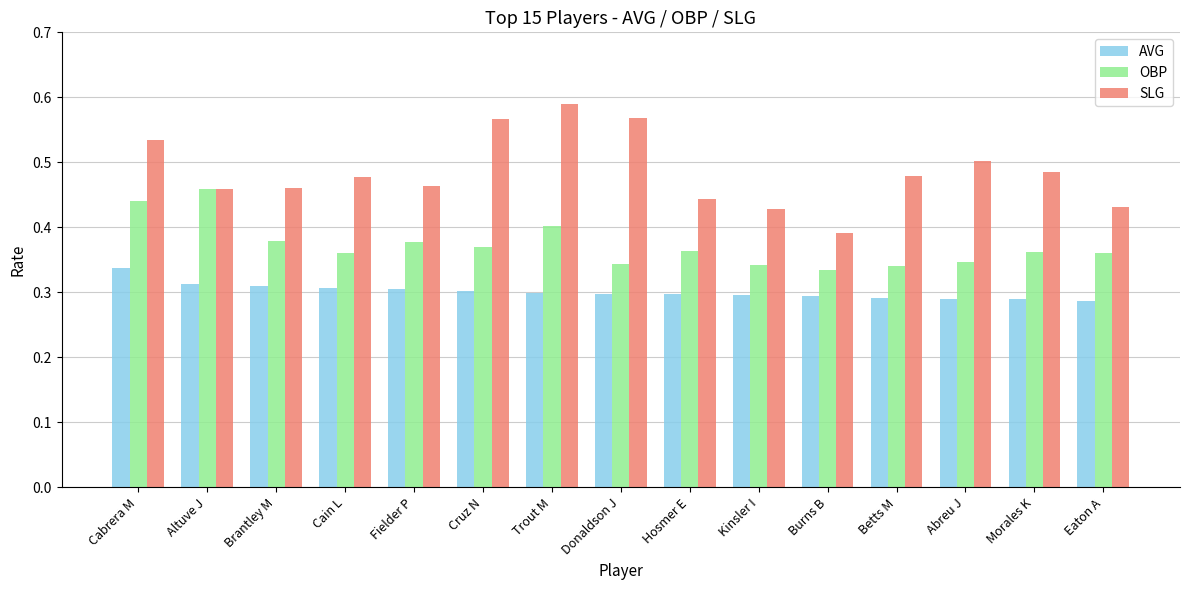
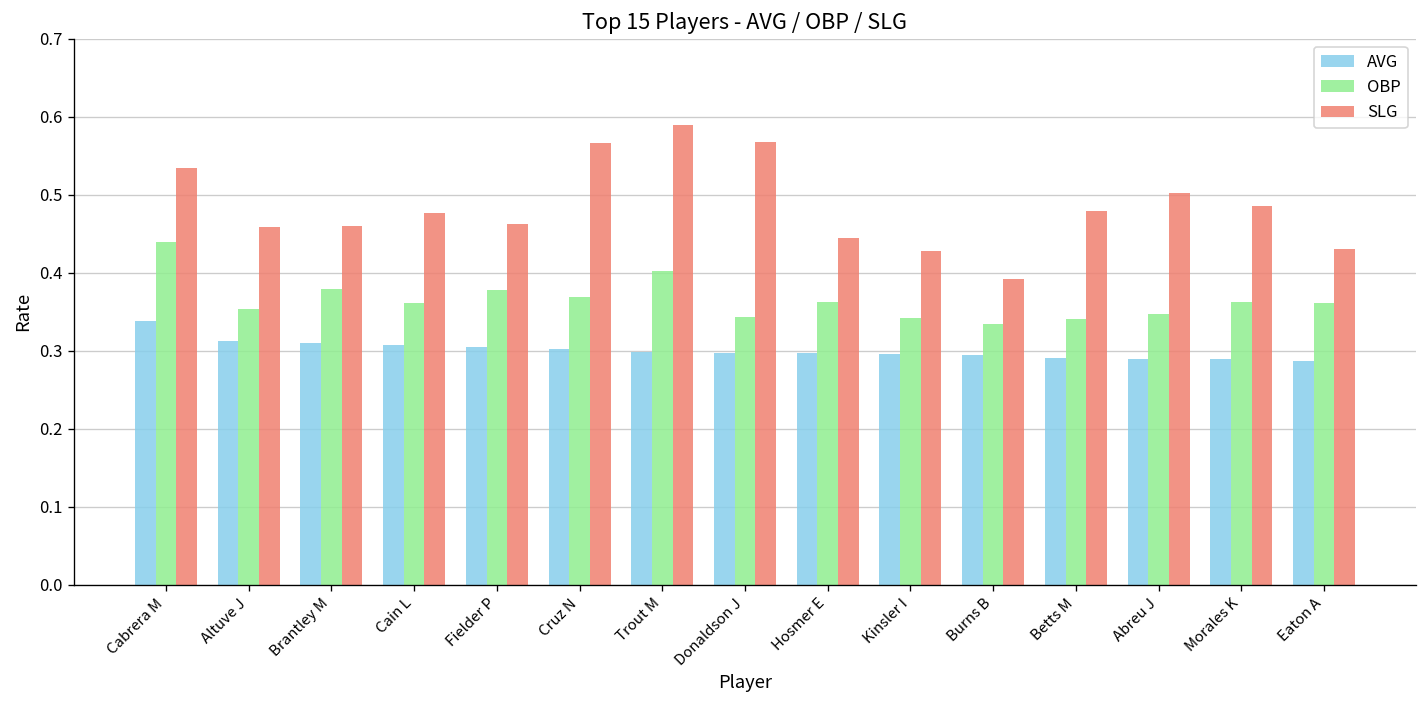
OBP, Altuve J: 0.46 -> 0.35
